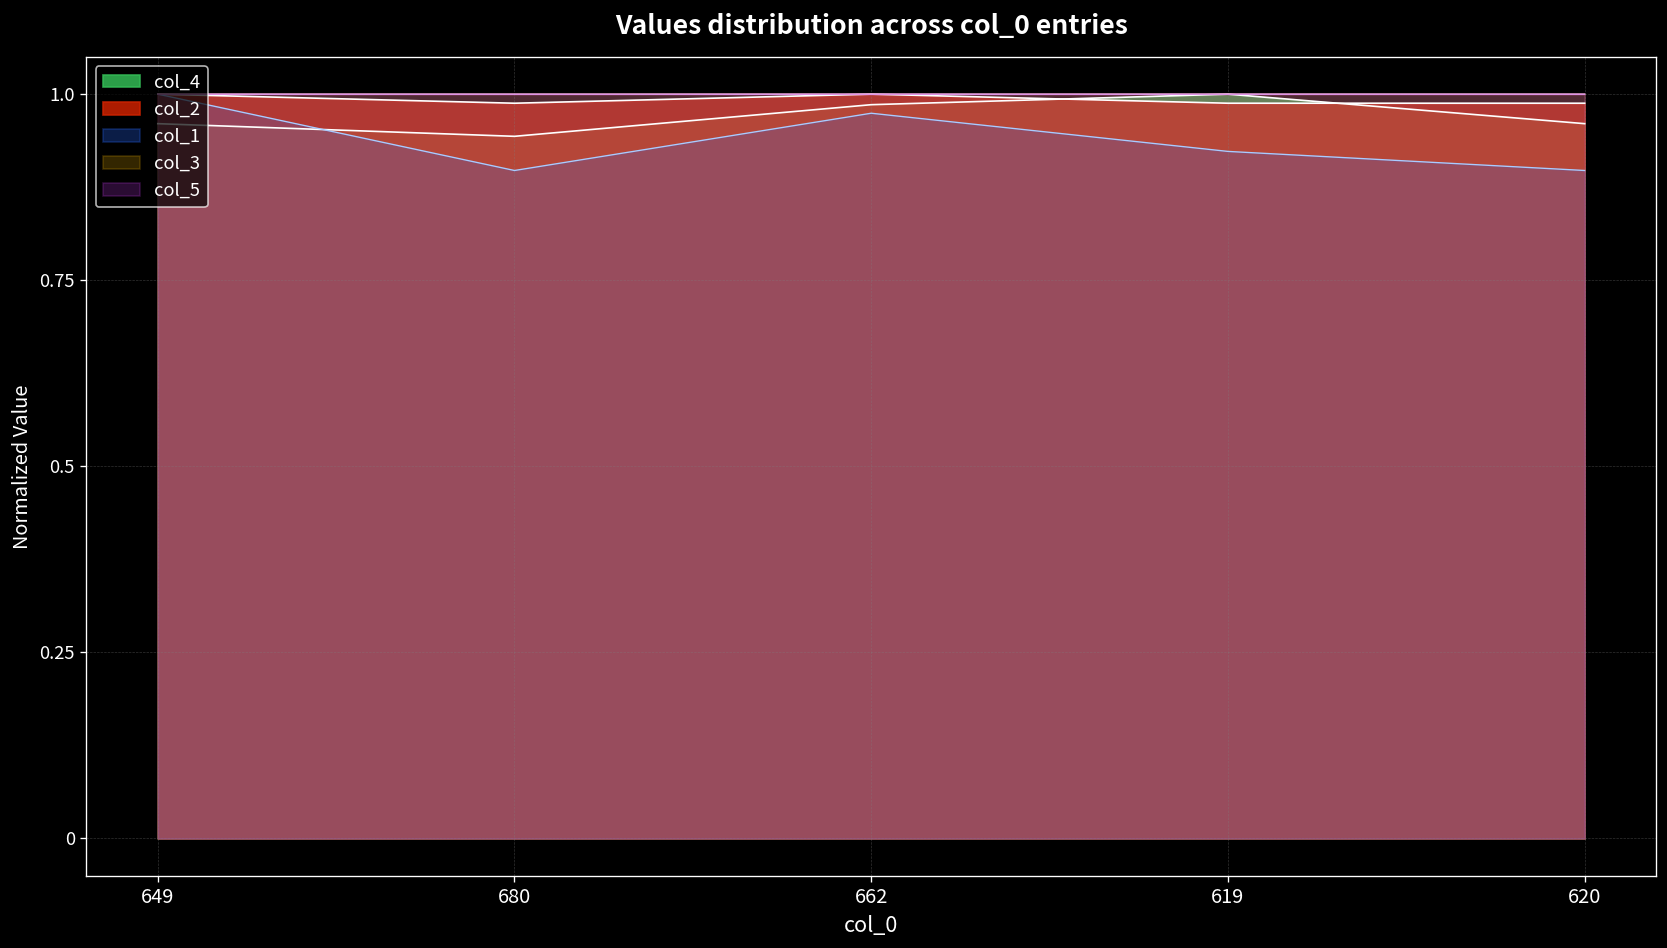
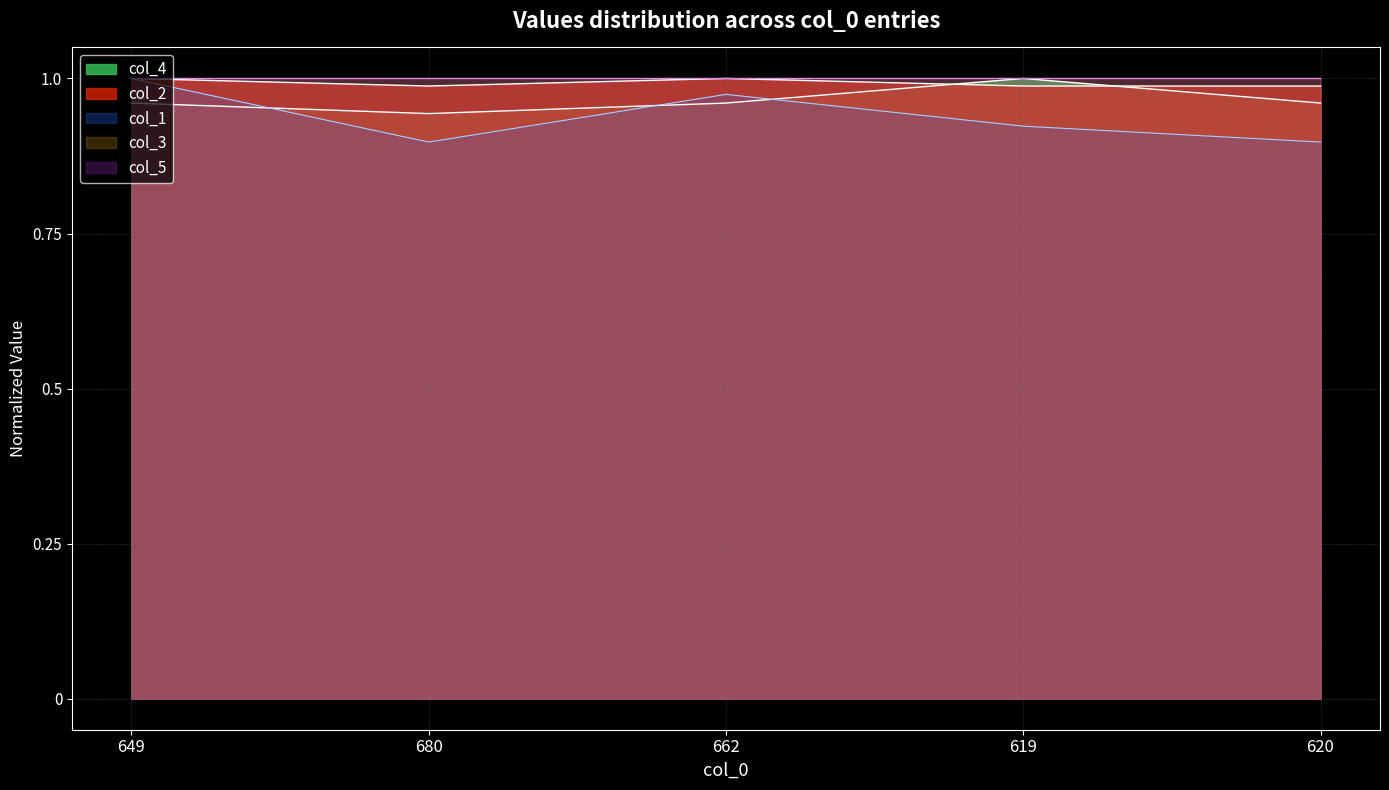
col_4, 662: 0.99 -> 0.96
